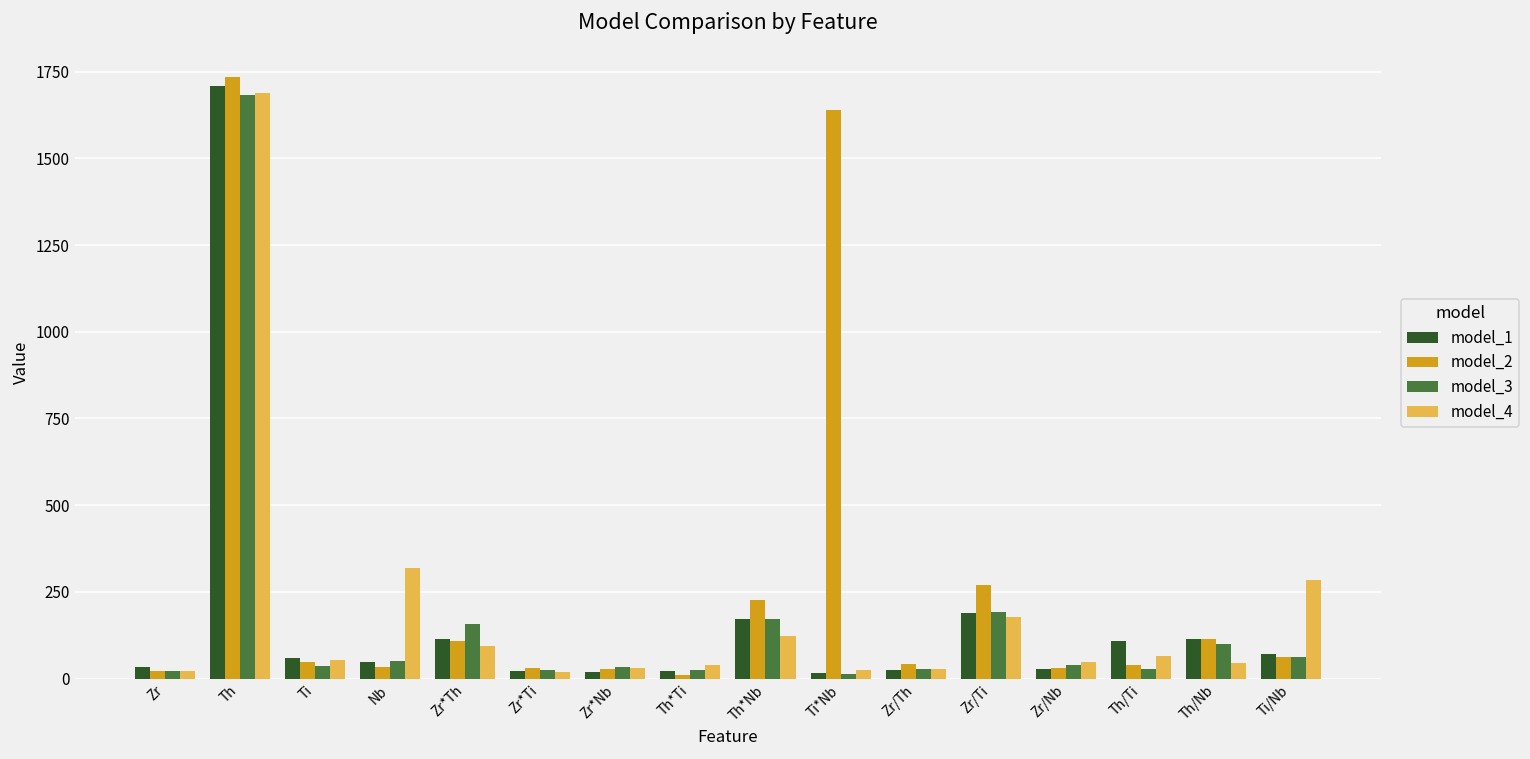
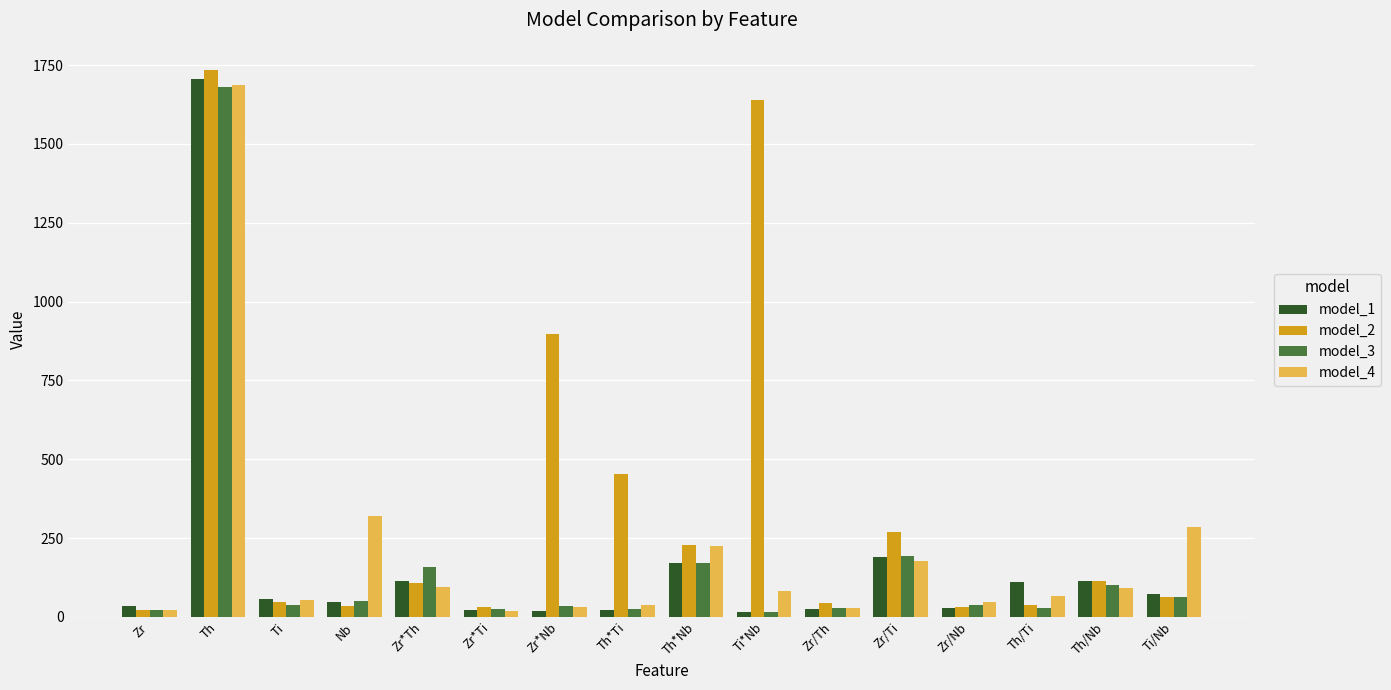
model_2, Zr*Nb: 30 -> 900
model_2, Th*Ti: 10 -> 450
model_4, Th*Nb: 120 -> 230
model_4, Ti*Nb: 30 -> 80
model_4, Th/Nb: 40 -> 90
